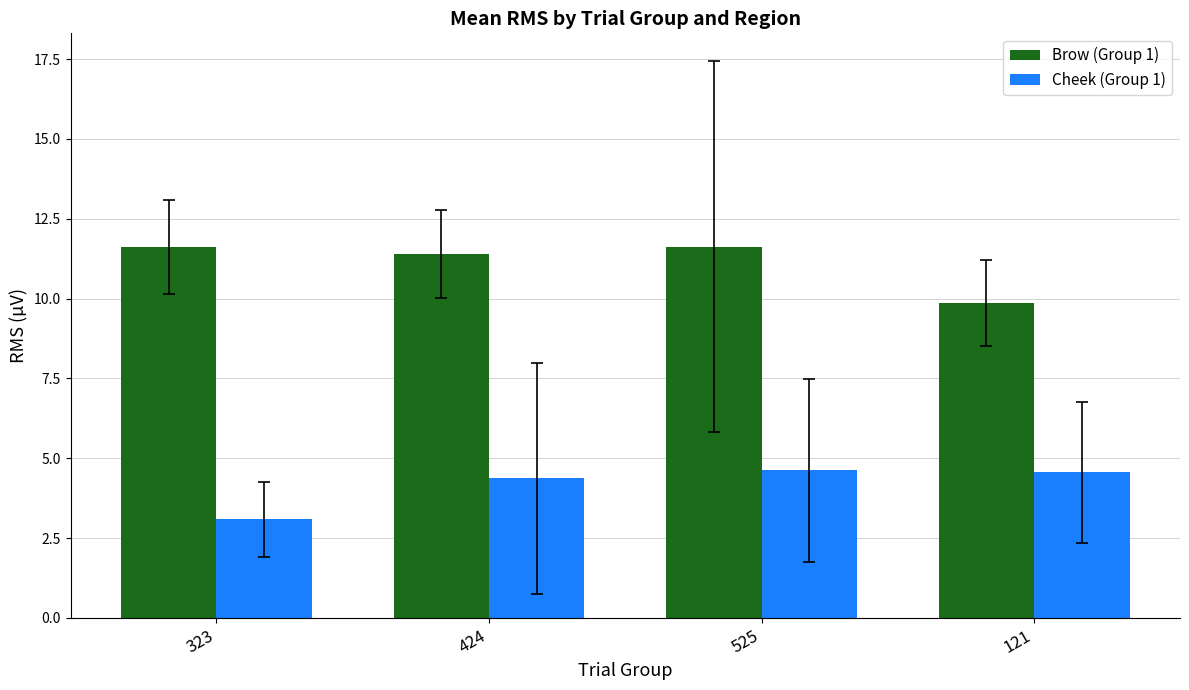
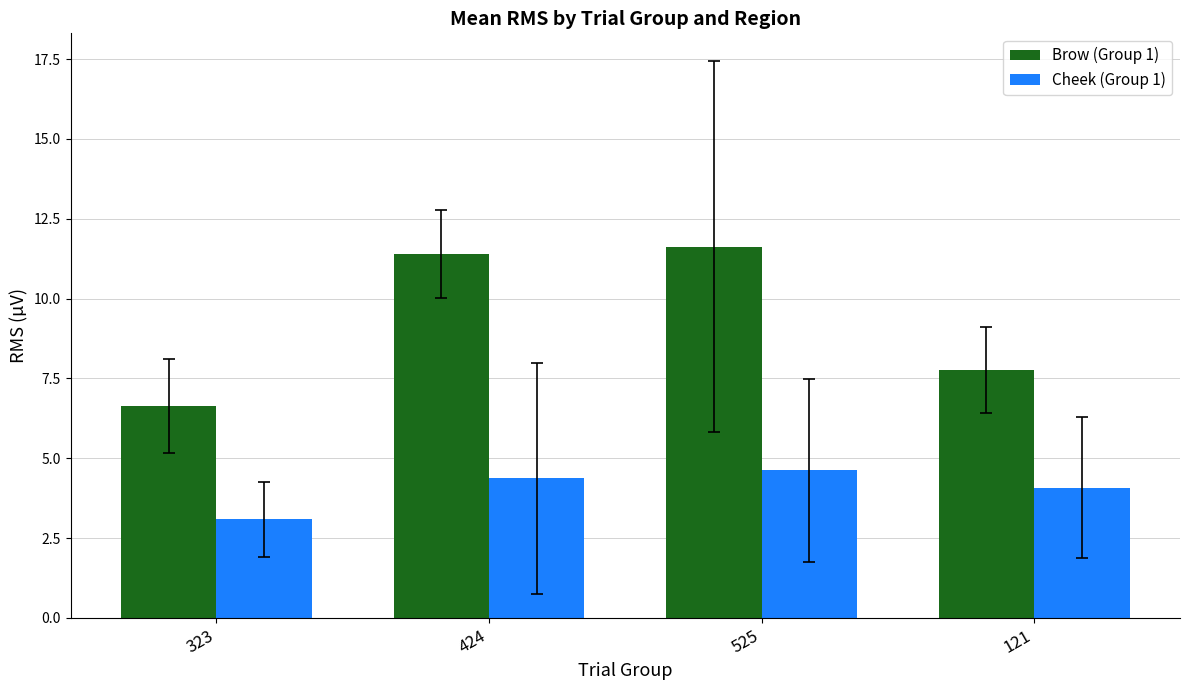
Brow (Group 1), 323: 11.6 -> 6.6
Brow (Group 1), 121: 9.9 -> 7.8
Cheek (Group 1), 121: 4.6 -> 4.1
